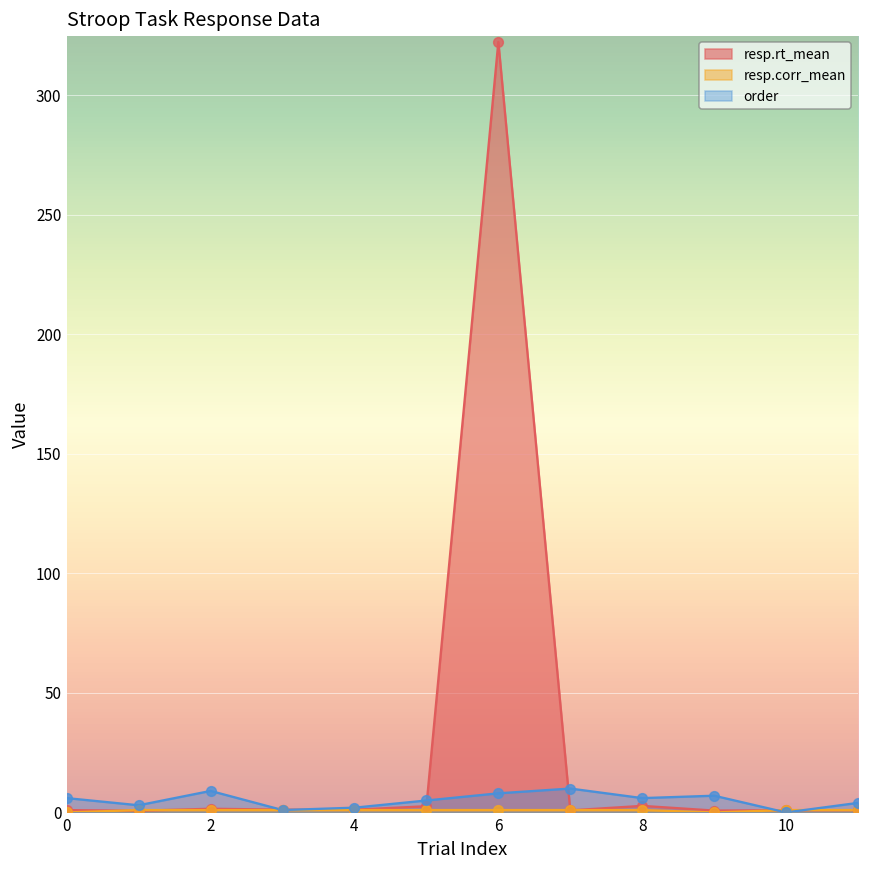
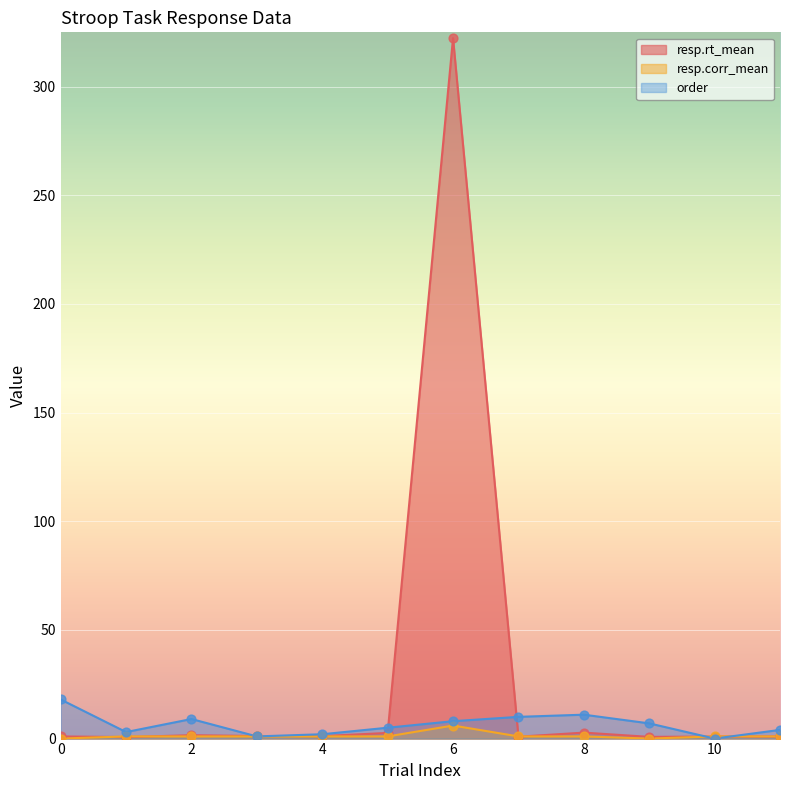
order, 0: 6 -> 18
resp.corr_mean, 6: 1 -> 6
order, 8: 6 -> 11
